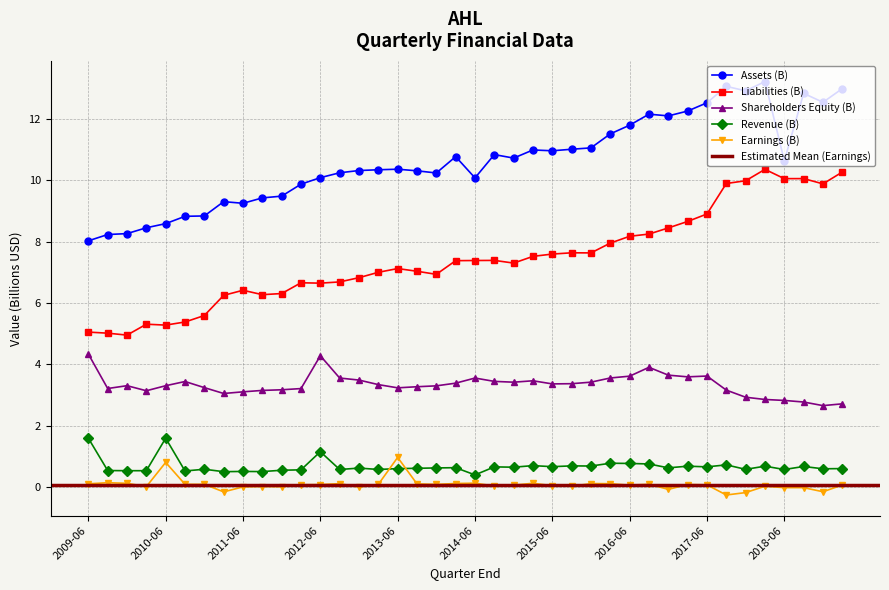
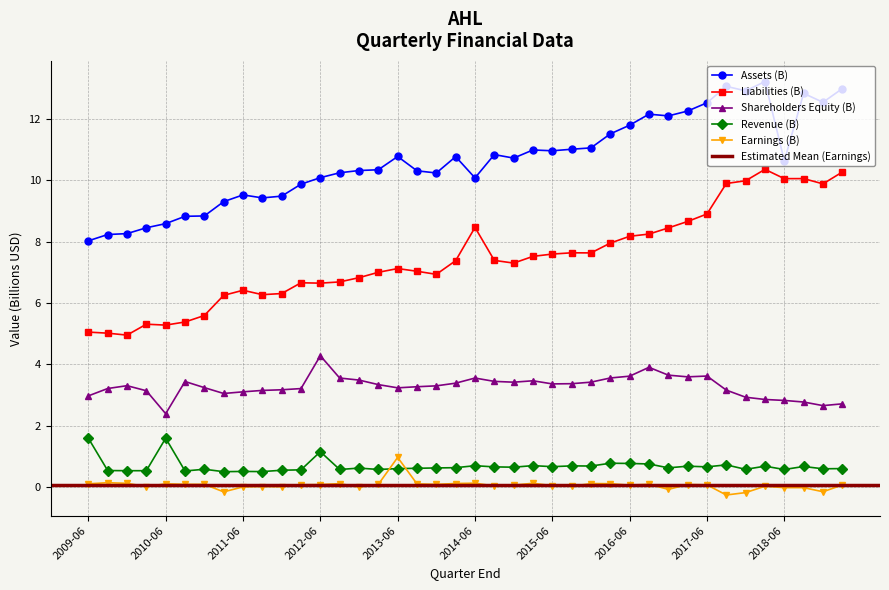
Shareholders Equity (B), 2009-06: 4.3 -> 3.0
Shareholders Equity (B), 2010-06: 3.3 -> 2.4
Earnings (B), 2010-06: 0.8 -> 0.1
Assets (B), 2011-06: 9.2 -> 9.5
Assets (B), 2013-06: 10.4 -> 10.8
Liabilities (B), 2014-06: 7.4 -> 8.5
Revenue (B), 2014-06: 0.4 -> 0.7
